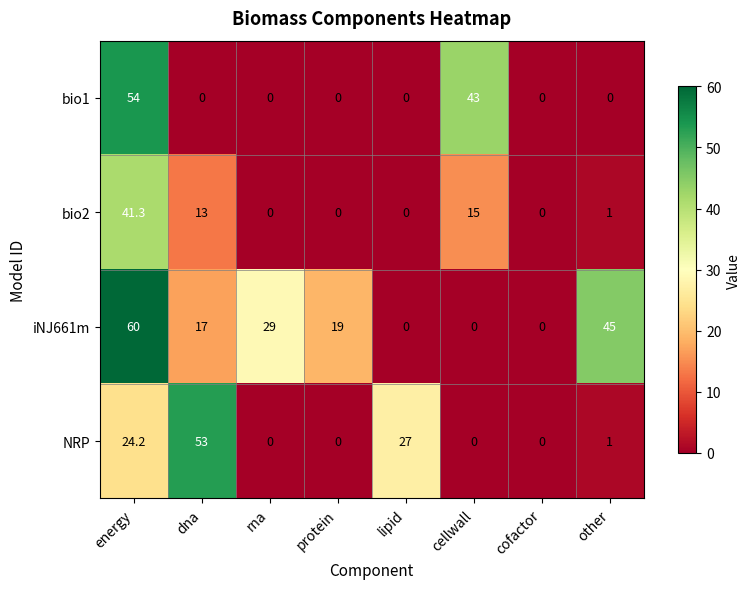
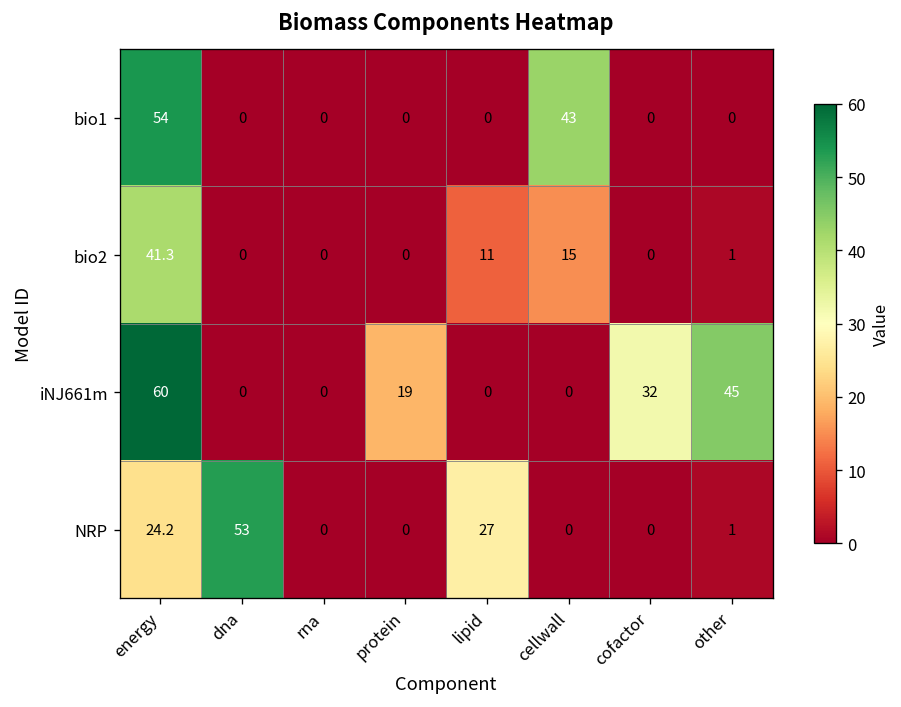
bio2, dna: 13 -> 0
bio2, lipid: 0 -> 11
iNJ661m, dna: 17 -> 0
iNJ661m, rna: 29 -> 0
iNJ661m, cofactor: 0 -> 32
